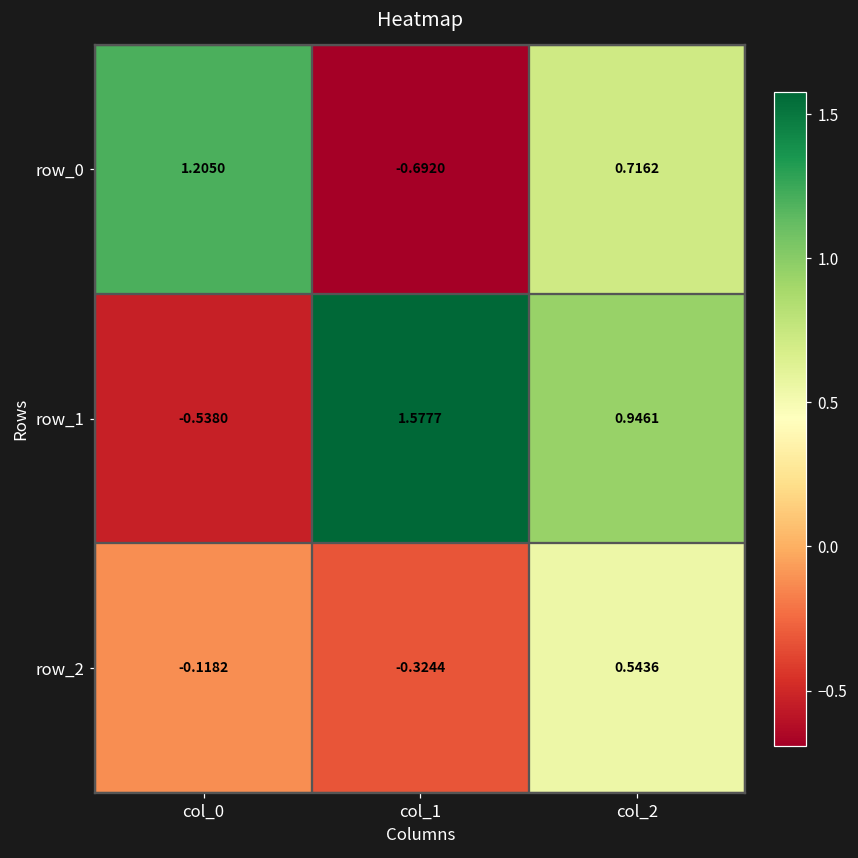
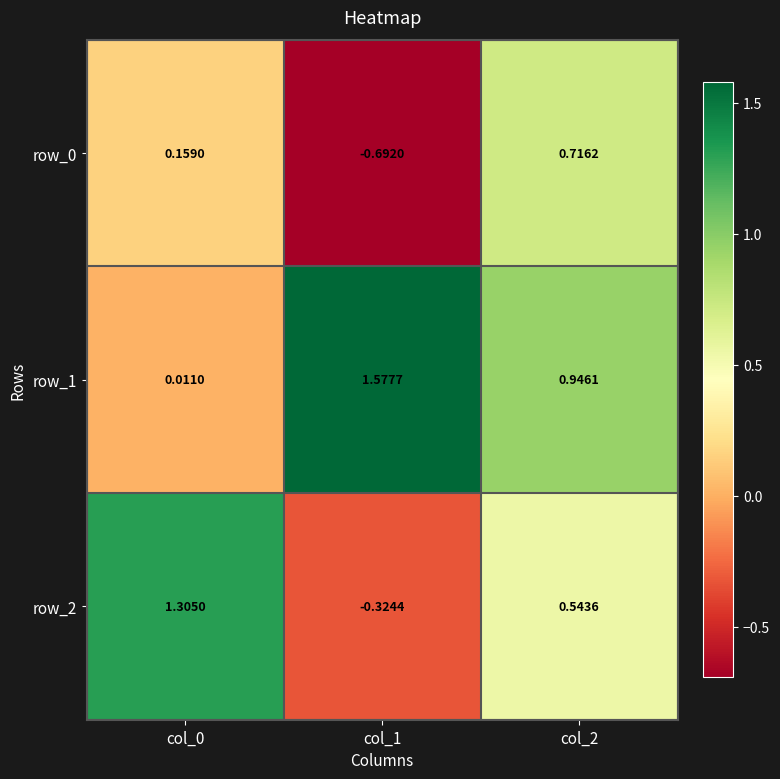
row_0, col_0: 1.2050 -> 0.1590
row_1, col_0: -0.5380 -> 0.0110
row_2, col_0: -0.1182 -> 1.3050
